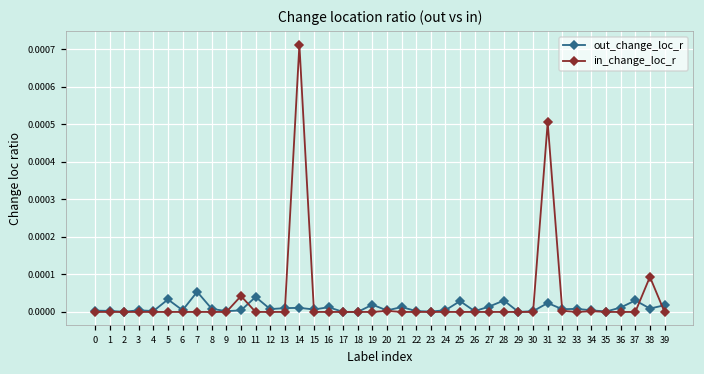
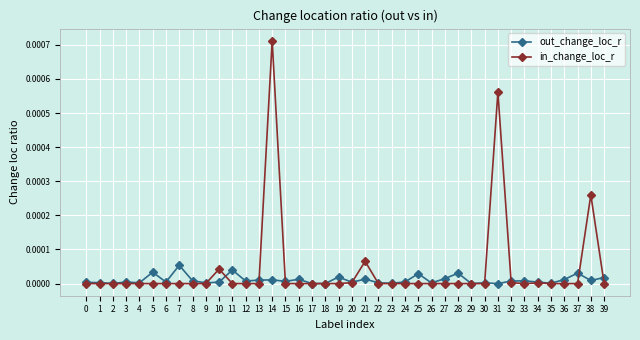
in_change_loc_r, 21: 0.0000 -> 0.0001
out_change_loc_r, 31: 0.00002 -> 0.00000
in_change_loc_r, 31: 0.00050 -> 0.00056
in_change_loc_r, 38: 0.00009 -> 0.00026
